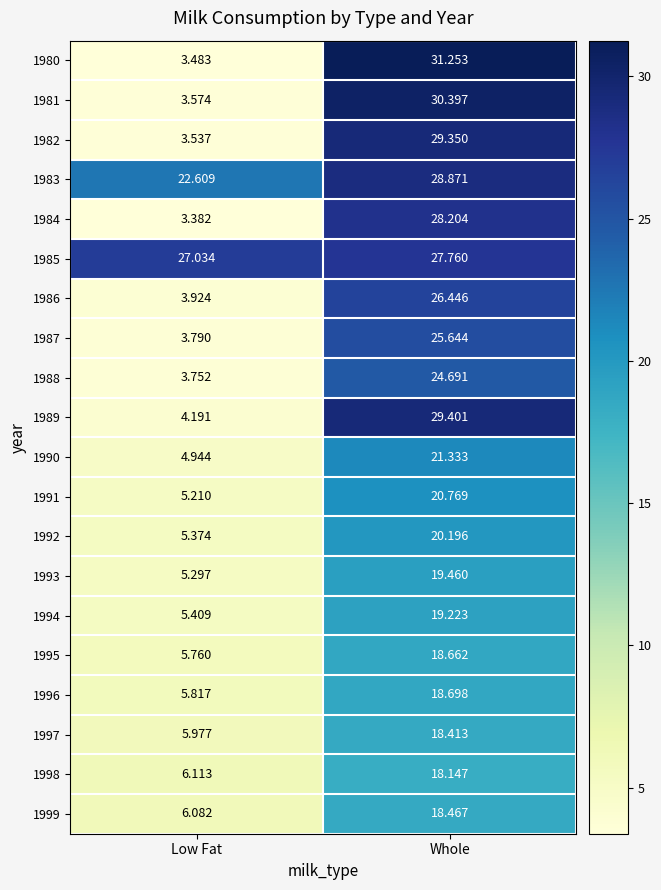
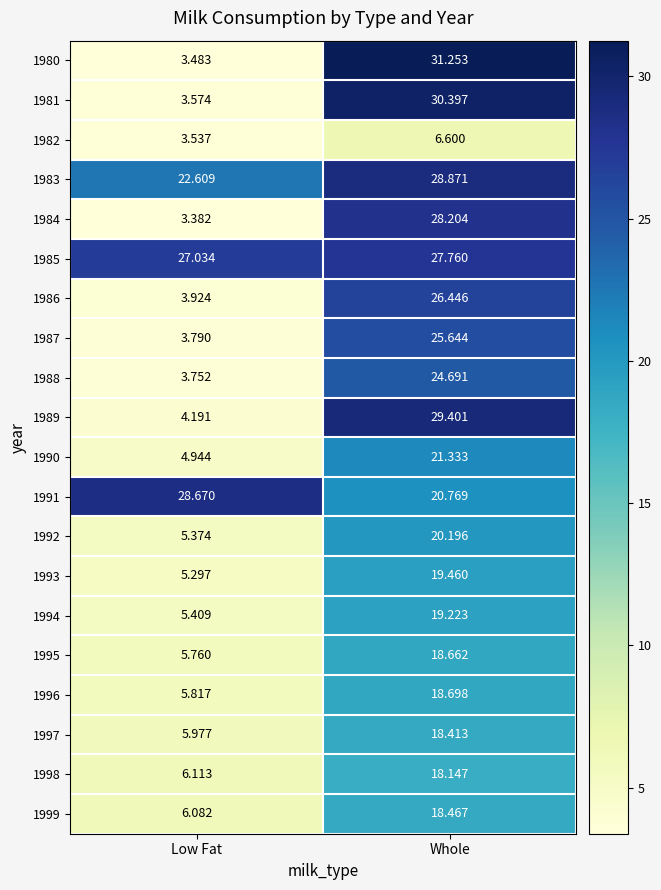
1982, Whole: 29.350 -> 6.600
1991, Low Fat: 5.210 -> 28.670
